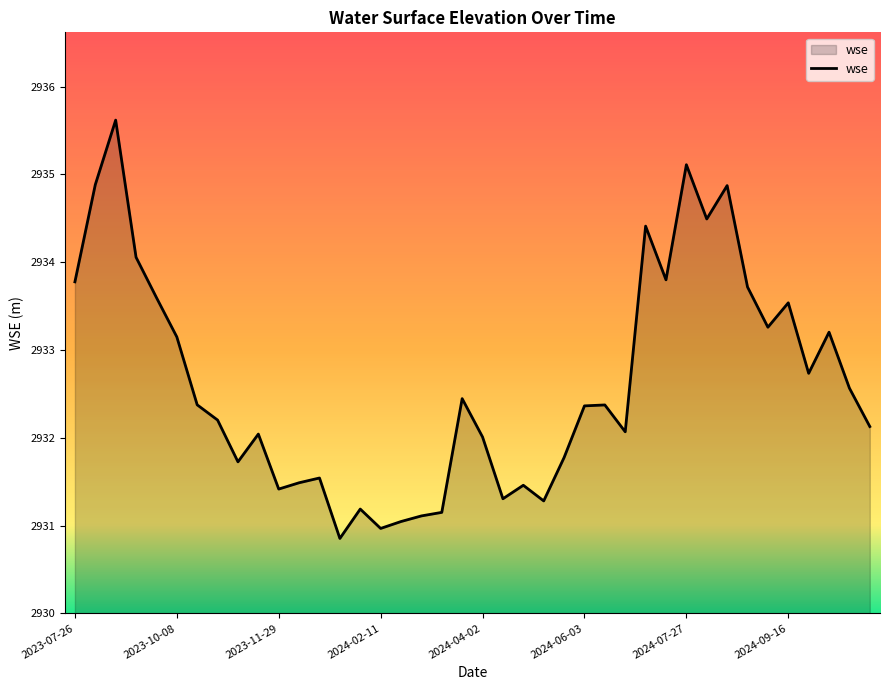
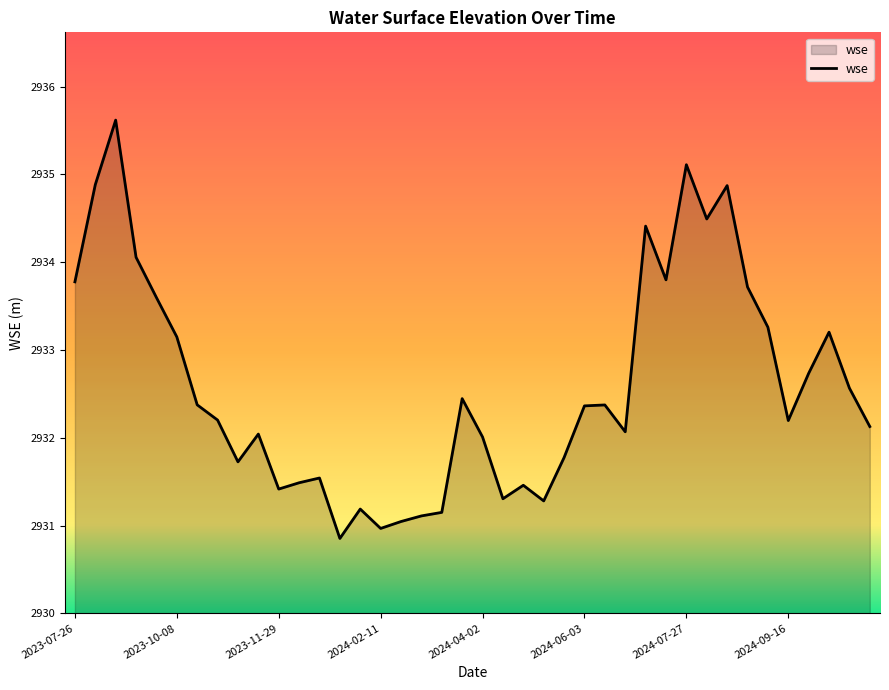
2024-09-16: 2933.5 -> 2932.2
